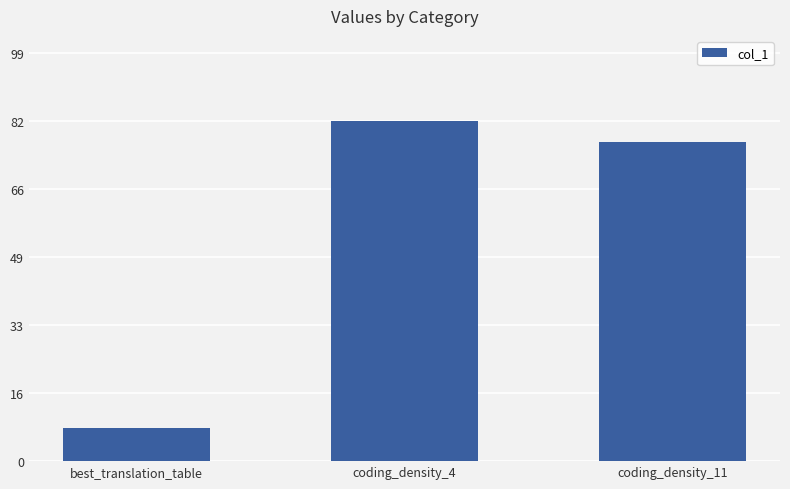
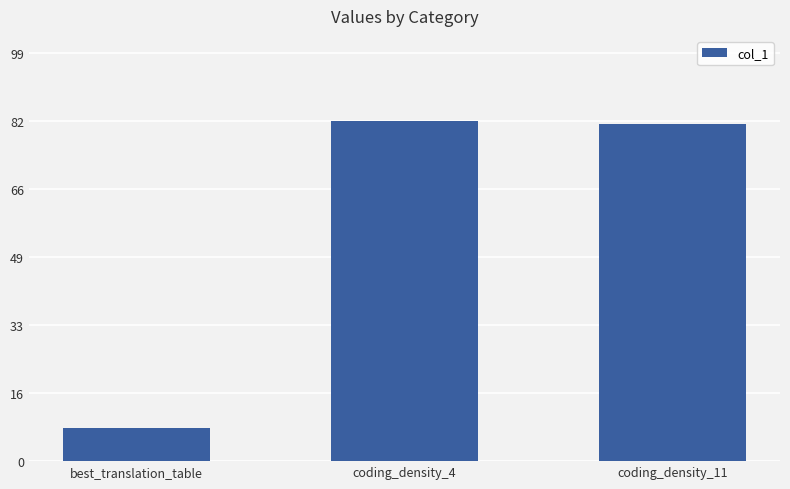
coding_density_11: 77 -> 82
